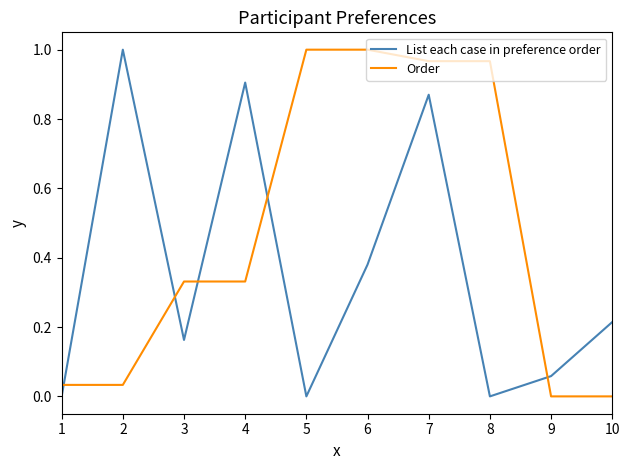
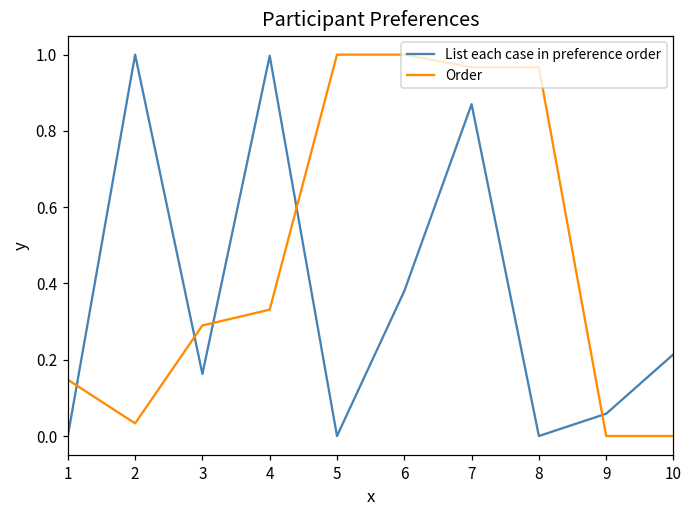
Order, 1: 0.03 -> 0.15
Order, 3: 0.33 -> 0.29
List each case in preference order, 4: 0.91 -> 1.00
